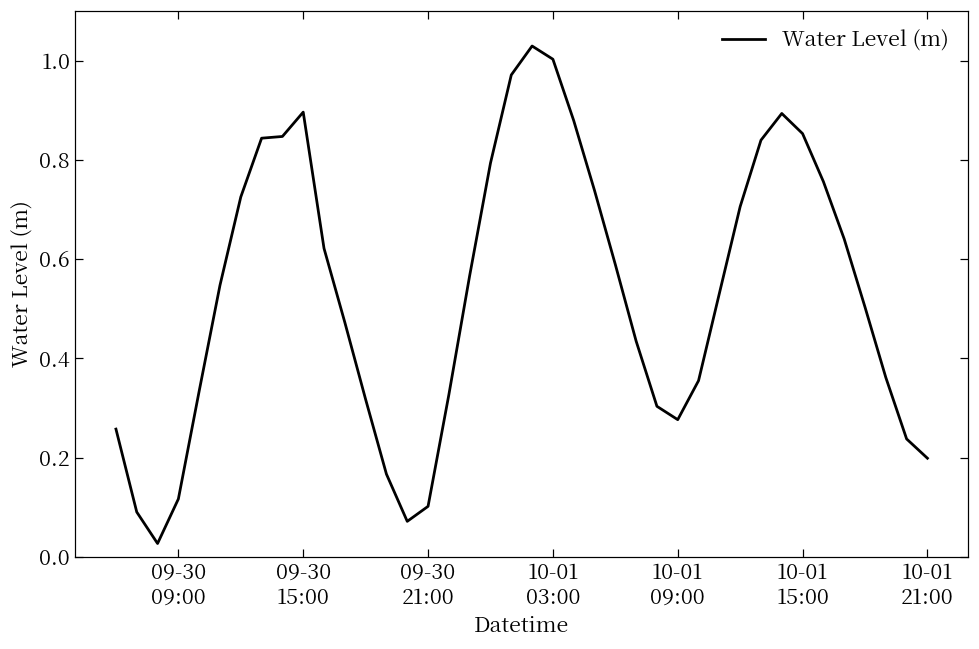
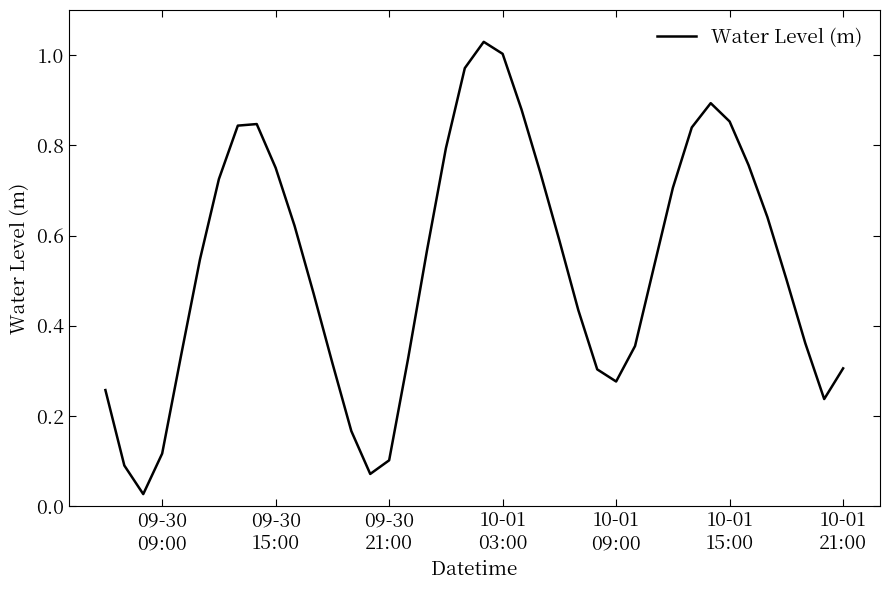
09-30 15:00: 0.90 -> 0.75
10-01 21:00: 0.20 -> 0.31
